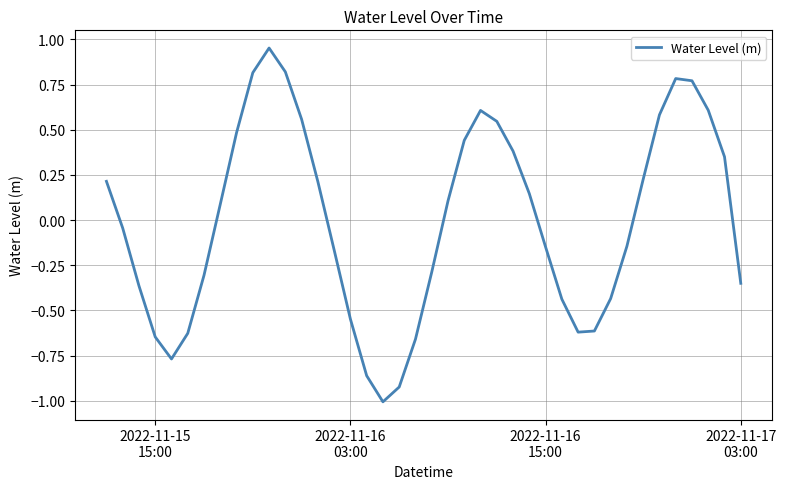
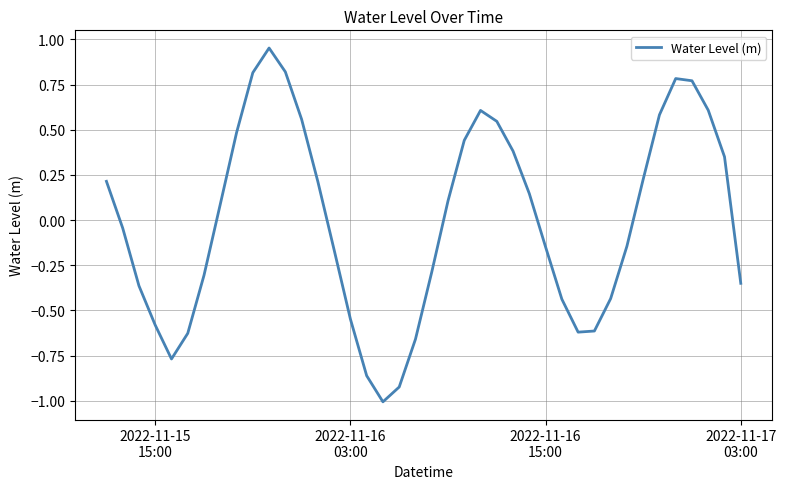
2022-11-15 15:00: -0.65 -> -0.58
